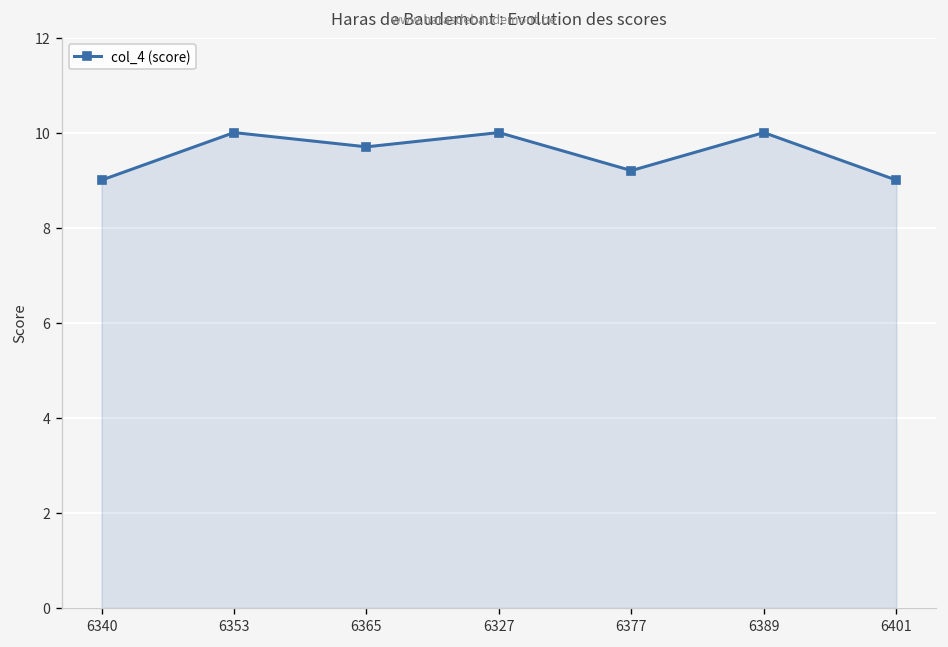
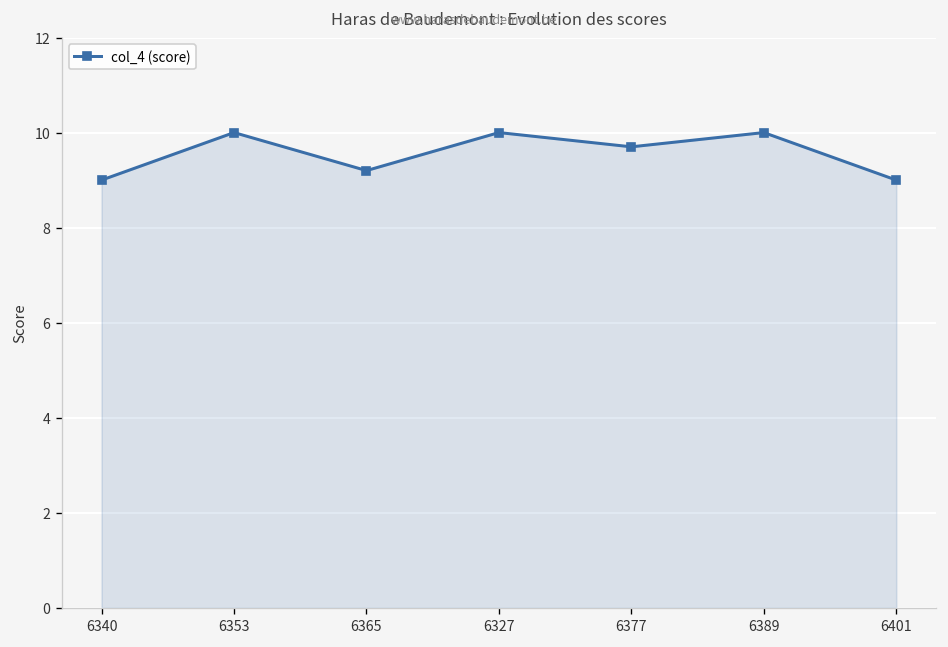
6365: 9.7 -> 9.2
6377: 9.2 -> 9.7
